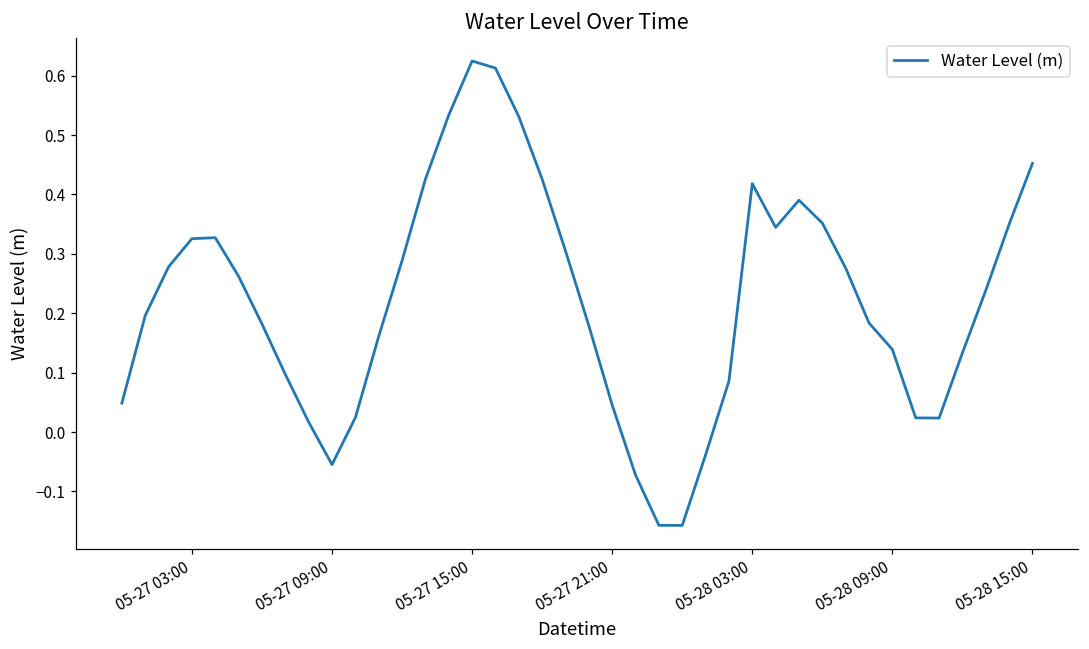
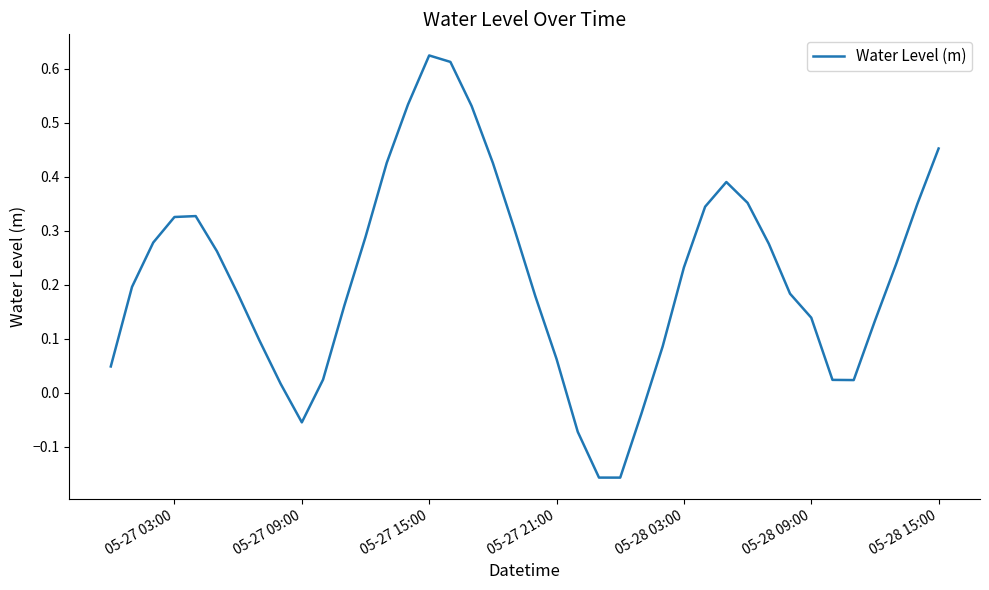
05-27 21:00: 0.05 -> 0.06
05-28 03:00: 0.42 -> 0.23
